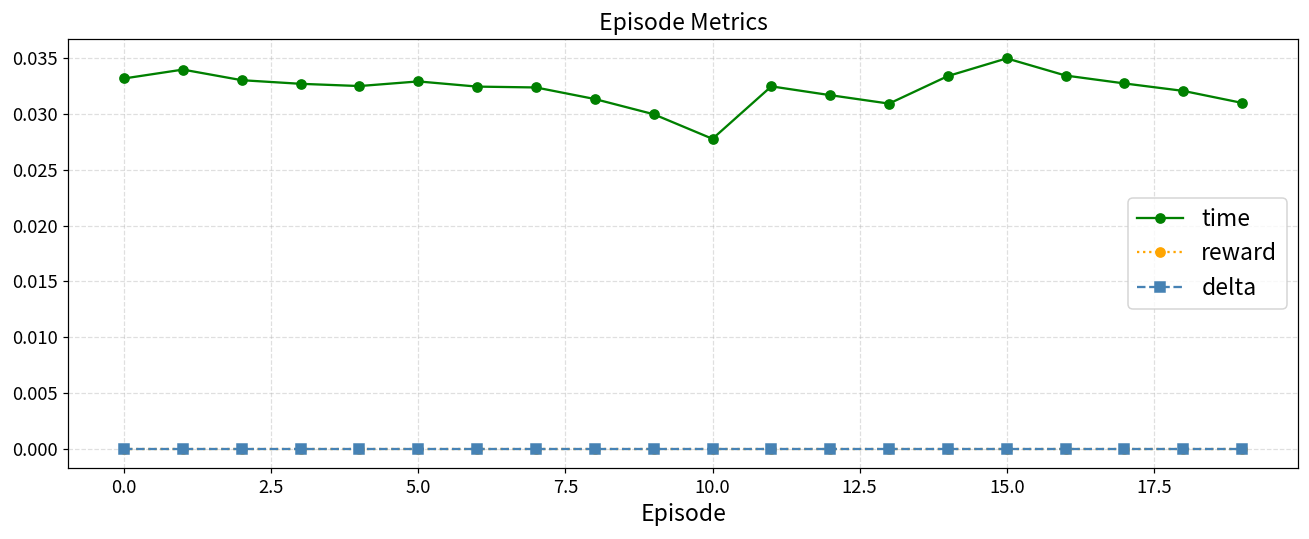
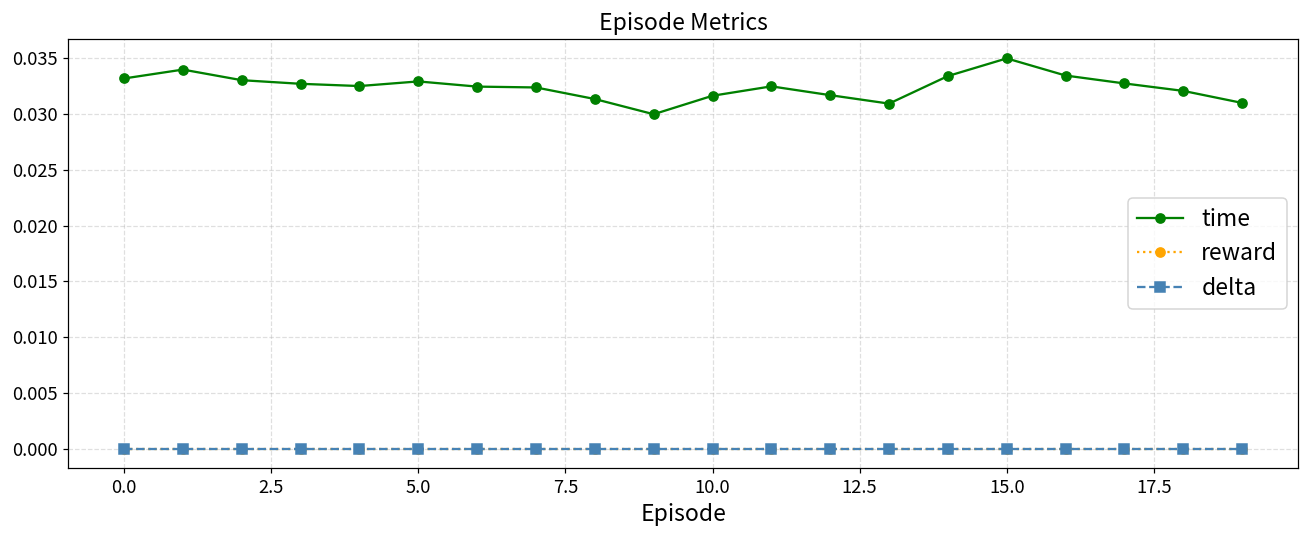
time, 10.0: 0.0278 -> 0.0316
